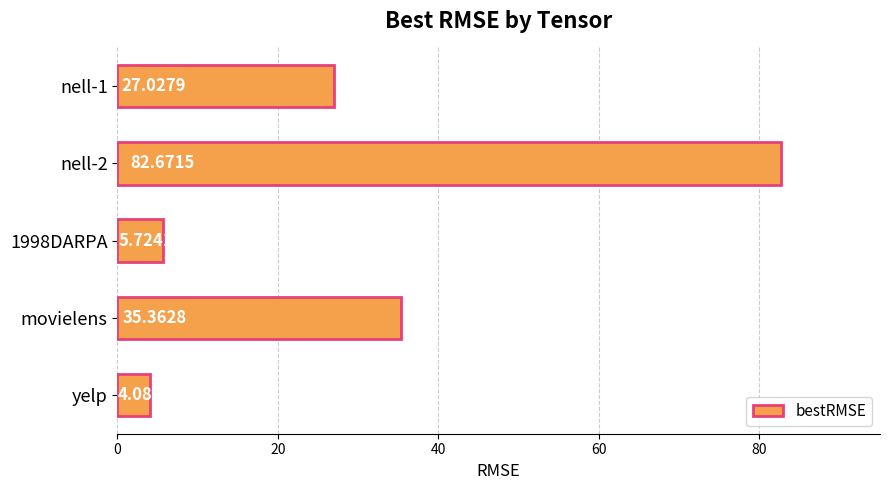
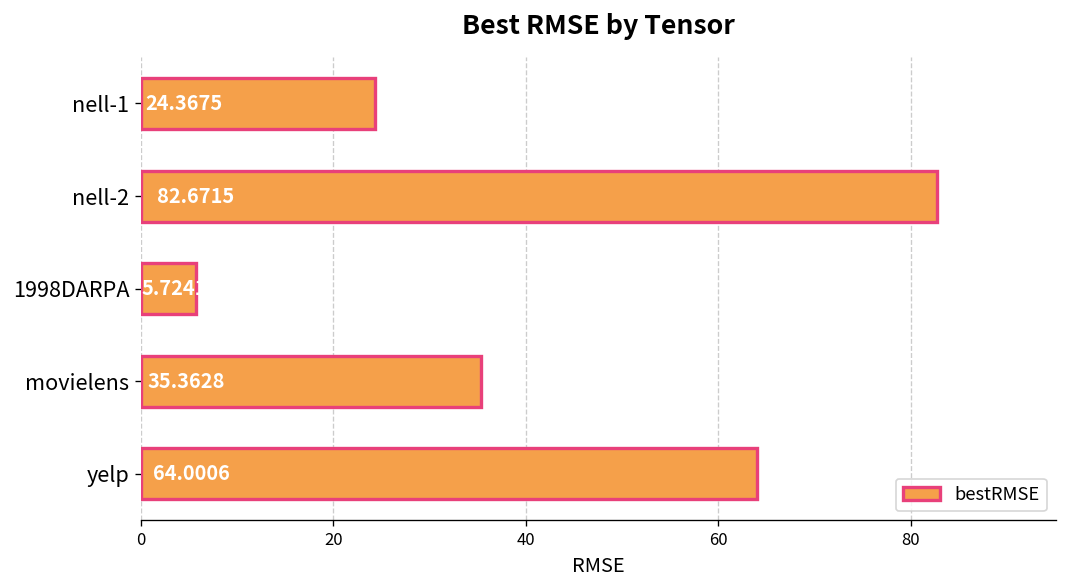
nell-1: 27.0279 -> 24.3675
yelp: 4.0892 -> 64.0006
